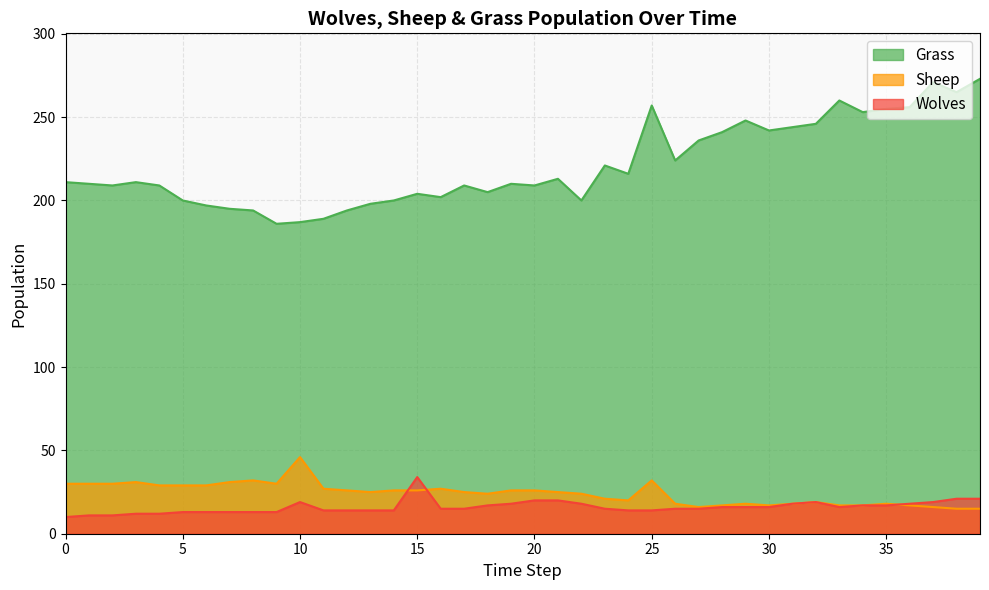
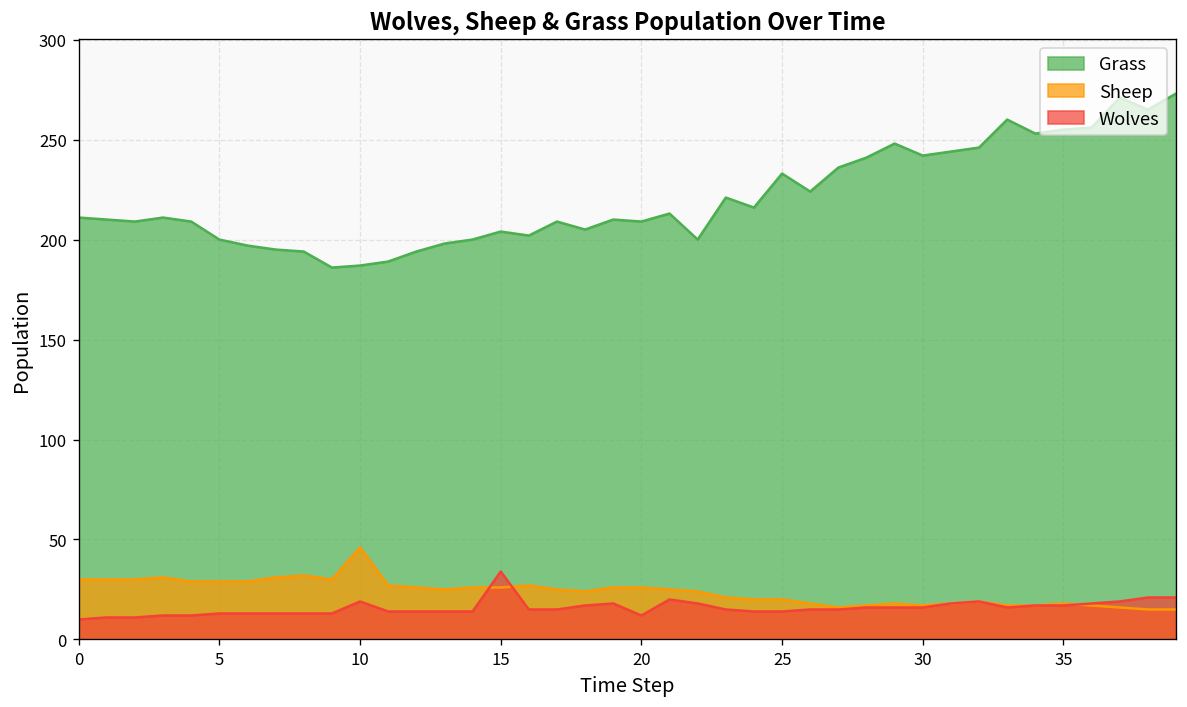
Wolves, 20: 20 -> 12
Grass, 25: 257 -> 233
Sheep, 25: 32 -> 20
